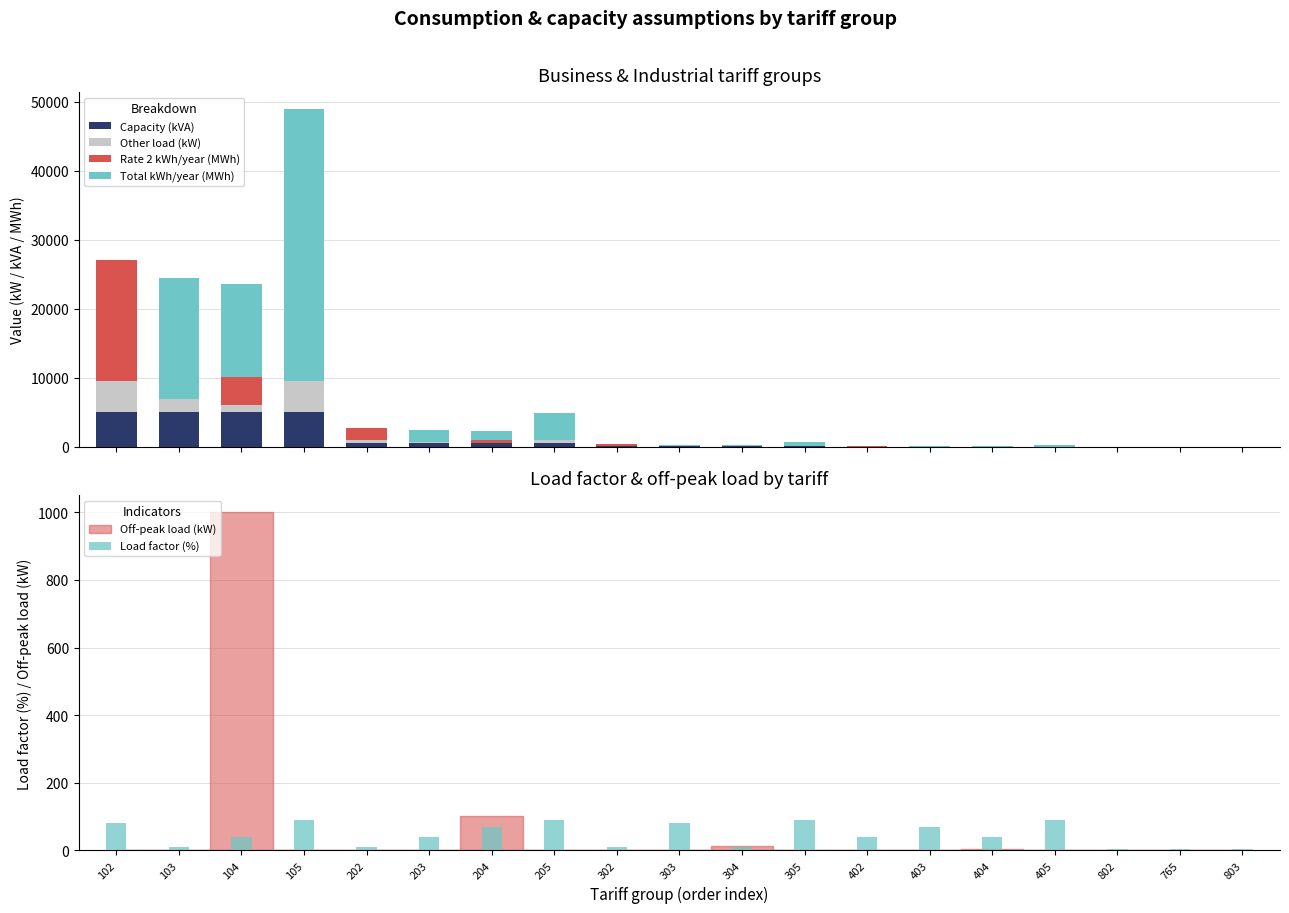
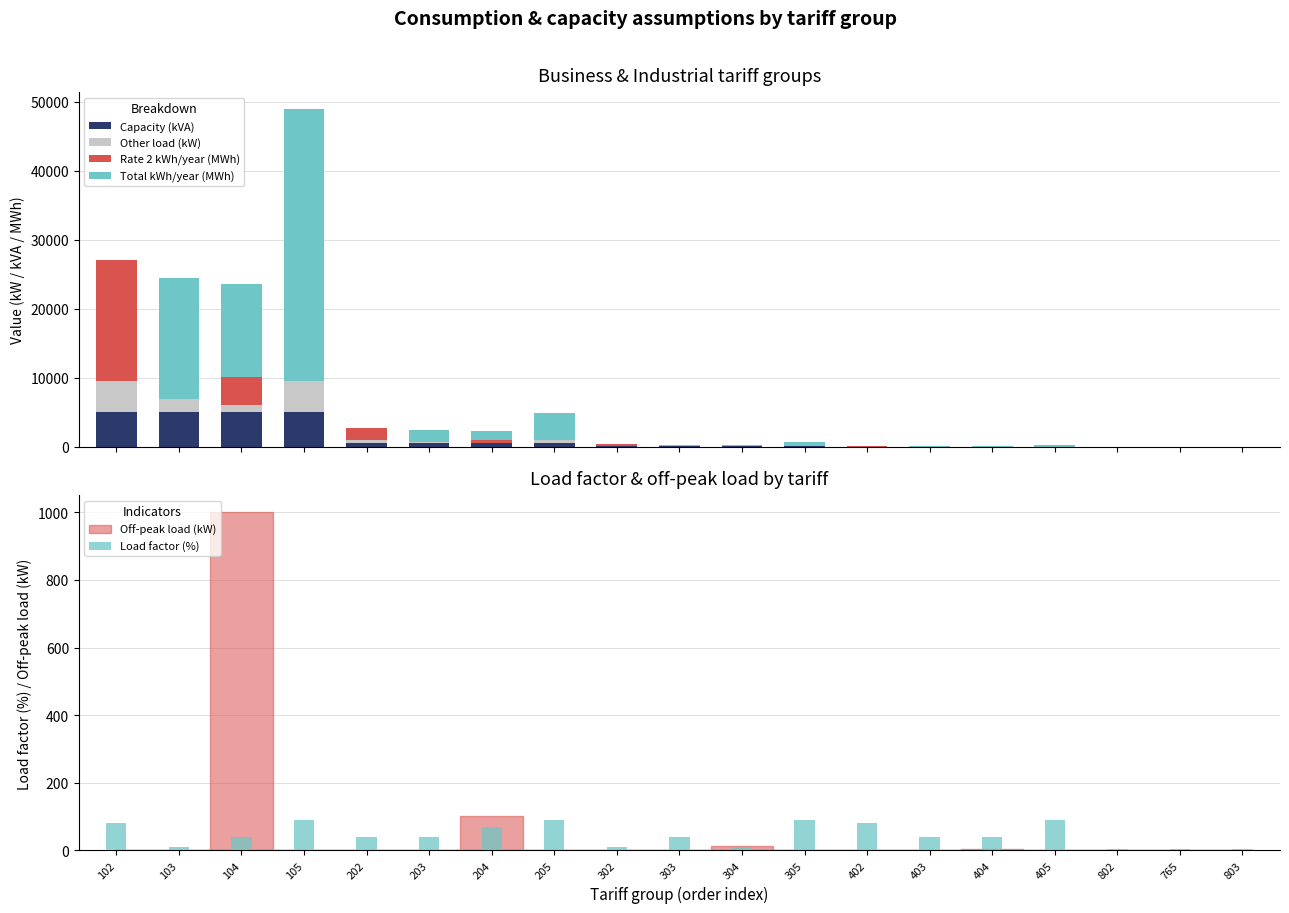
Load factor & off-peak load by tariff, Load factor (%), 202: 10 -> 40
Load factor & off-peak load by tariff, Load factor (%), 303: 80 -> 40
Load factor & off-peak load by tariff, Load factor (%), 402: 40 -> 80
Load factor & off-peak load by tariff, Load factor (%), 403: 70 -> 40
